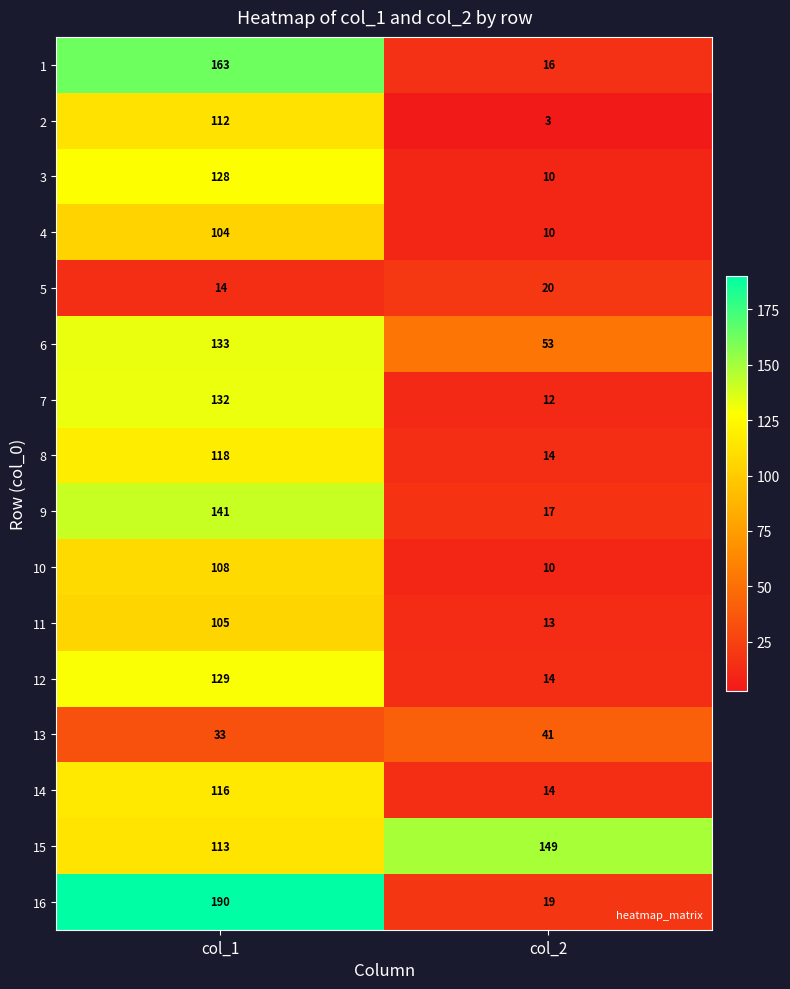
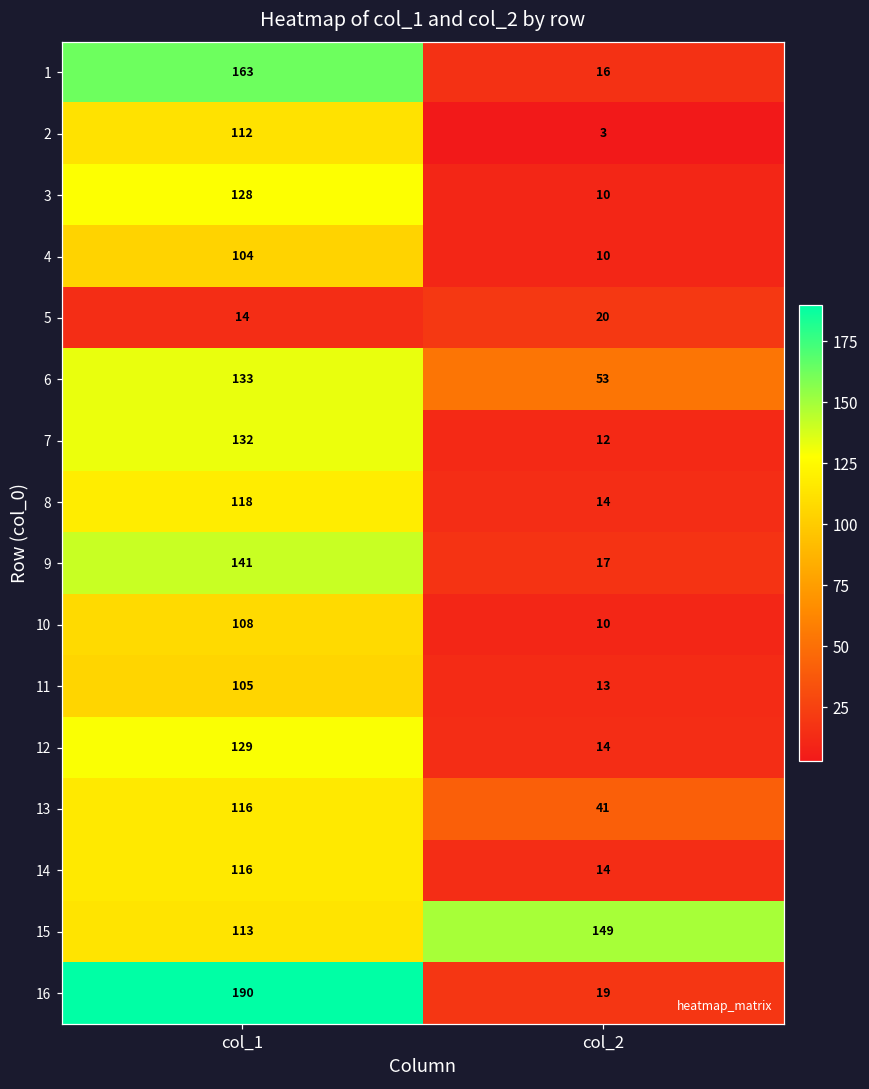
13, col_1: 33 -> 116
